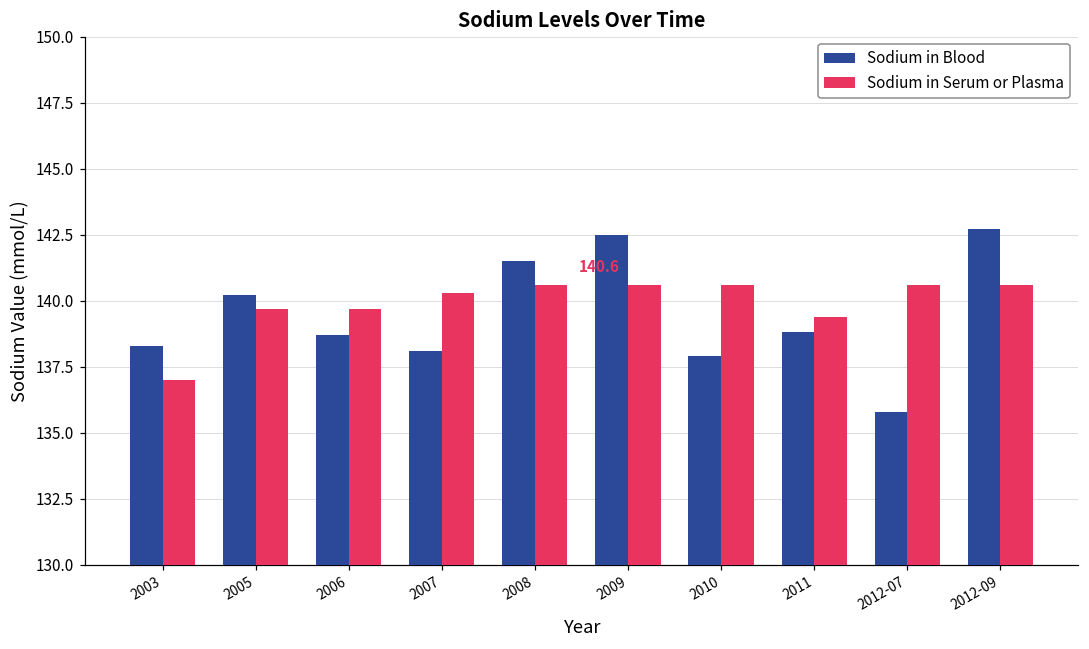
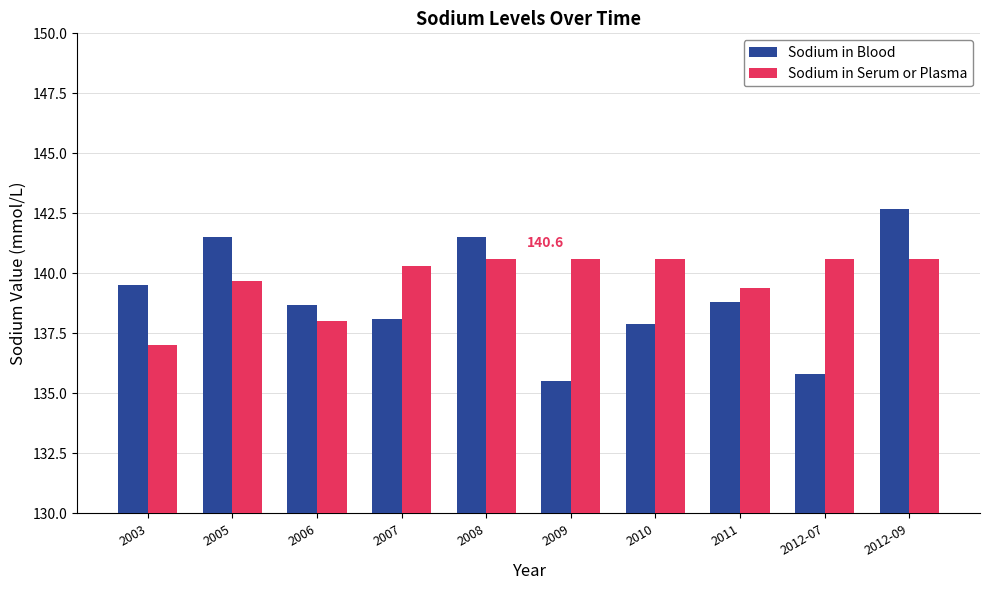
Sodium in Blood, 2003: 138.3 -> 139.5
Sodium in Blood, 2005: 140.2 -> 141.5
Sodium in Serum or Plasma, 2006: 139.7 -> 138.0
Sodium in Blood, 2009: 142.5 -> 135.5
